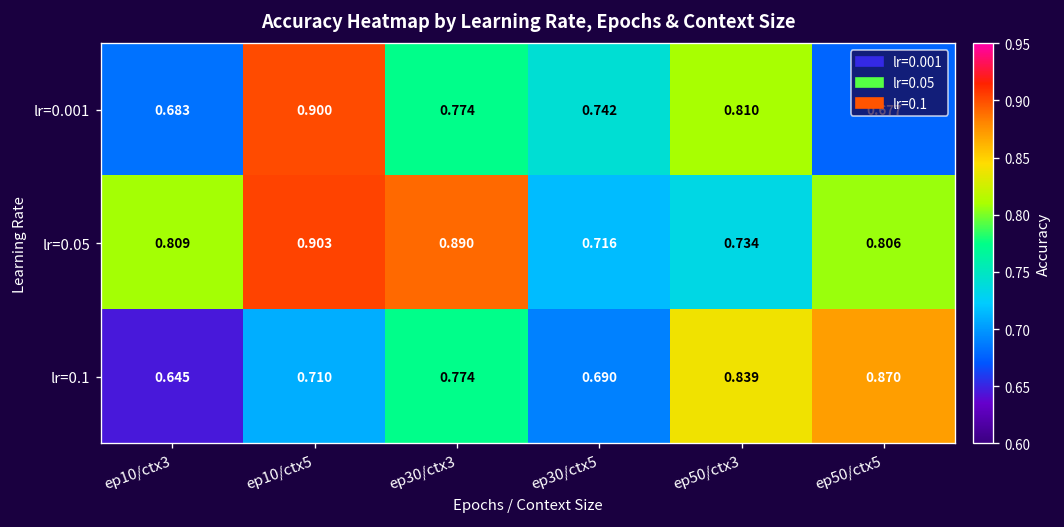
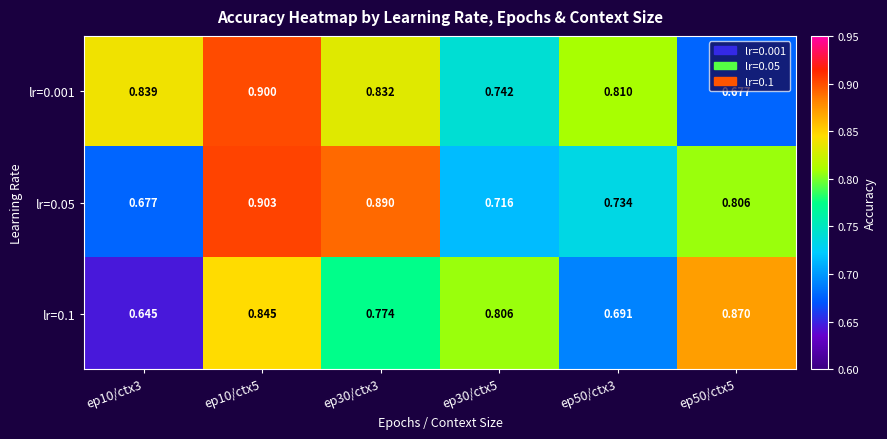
lr=0.001, ep10/ctx3: 0.683 -> 0.839
lr=0.001, ep30/ctx3: 0.774 -> 0.832
lr=0.05, ep10/ctx3: 0.809 -> 0.677
lr=0.1, ep10/ctx5: 0.710 -> 0.845
lr=0.1, ep30/ctx5: 0.690 -> 0.806
lr=0.1, ep50/ctx3: 0.839 -> 0.691
